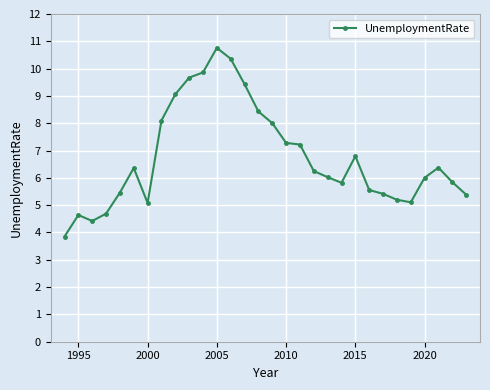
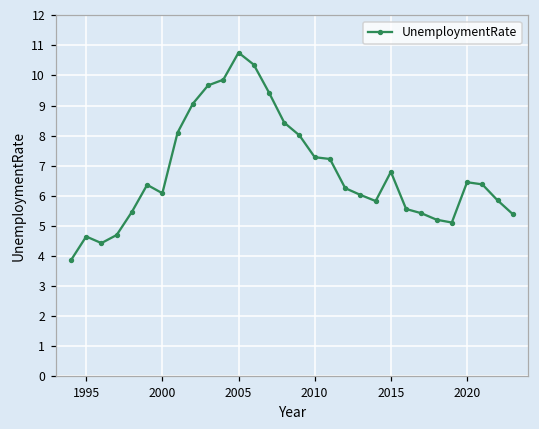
2000: 5.1 -> 6.1
2020: 6.0 -> 6.4
